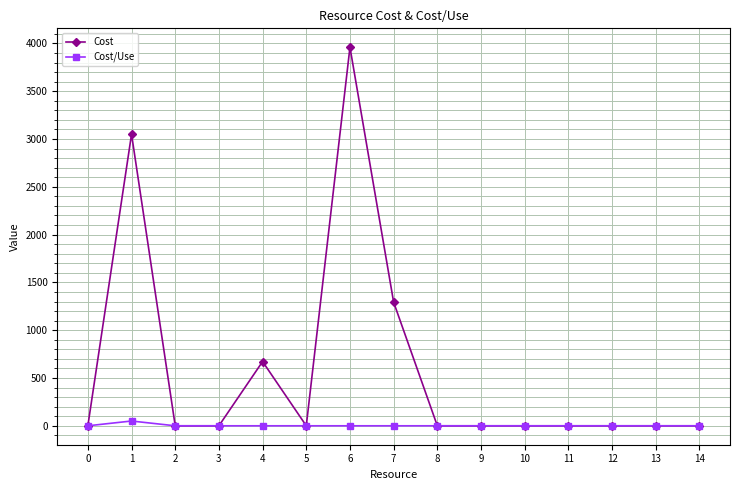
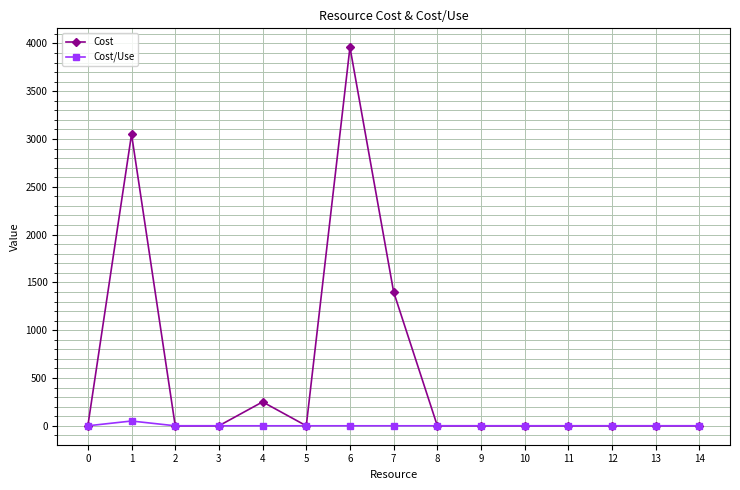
Cost, 4: 700 -> 300
Cost, 7: 1300 -> 1400
